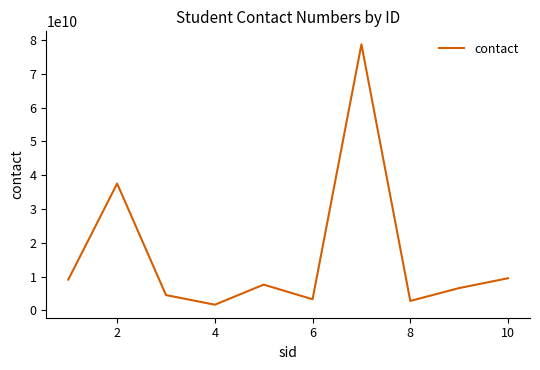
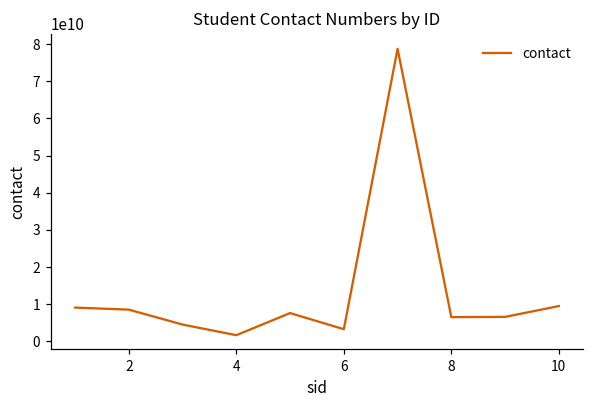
2: 38000000000 -> 9000000000
8: 3000000000 -> 7000000000
